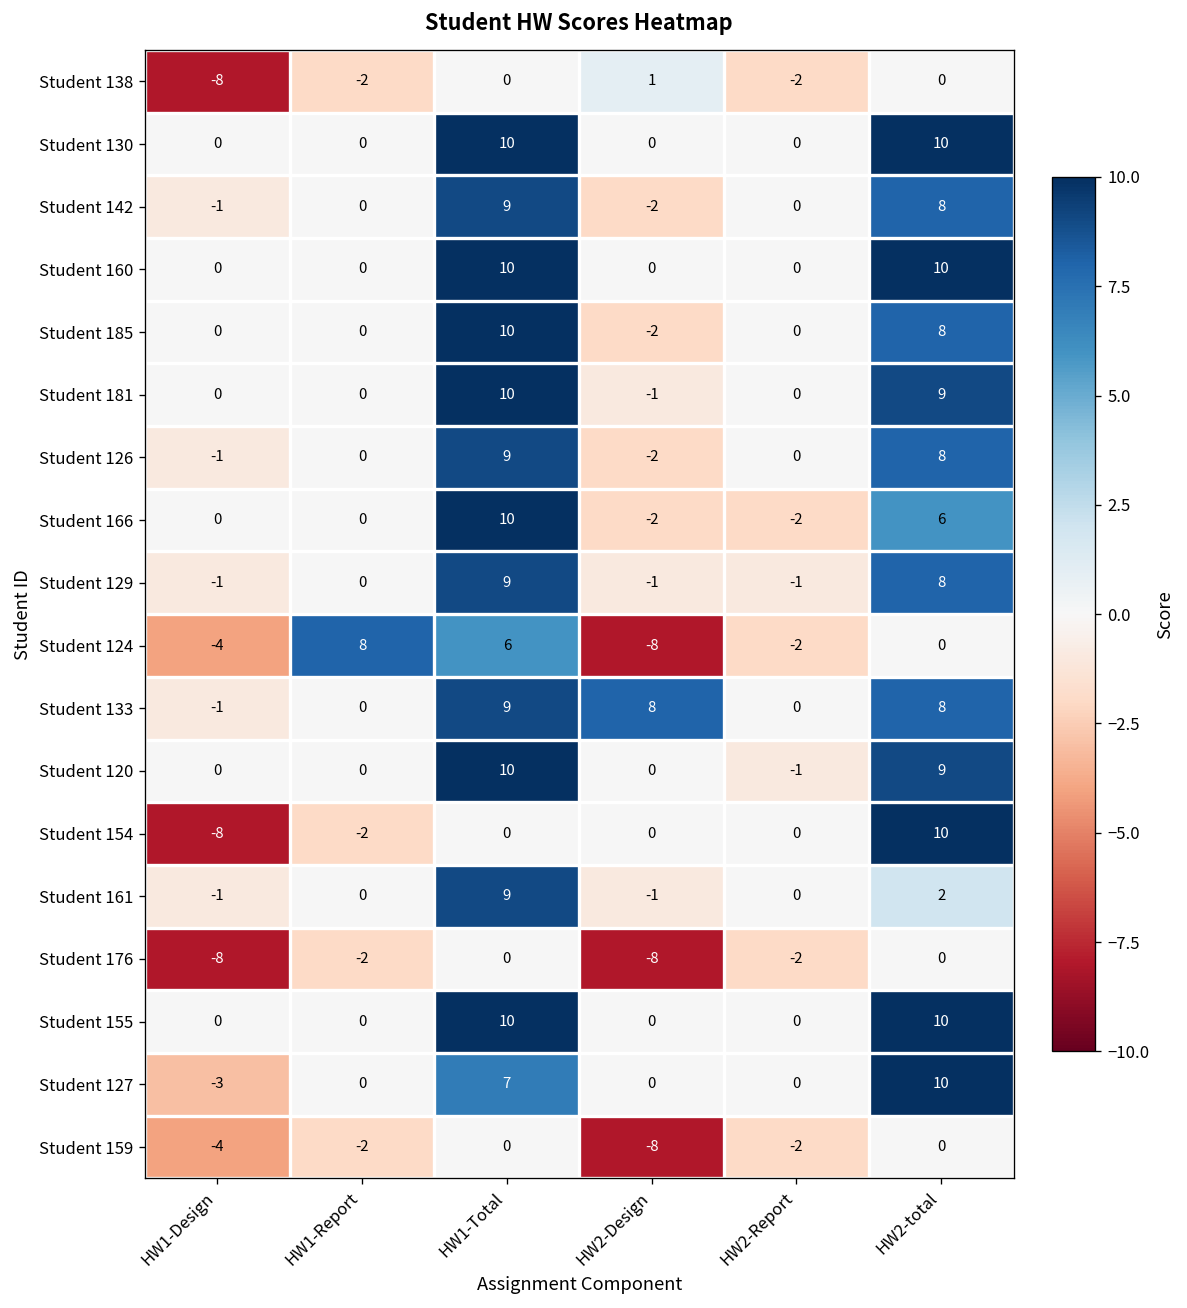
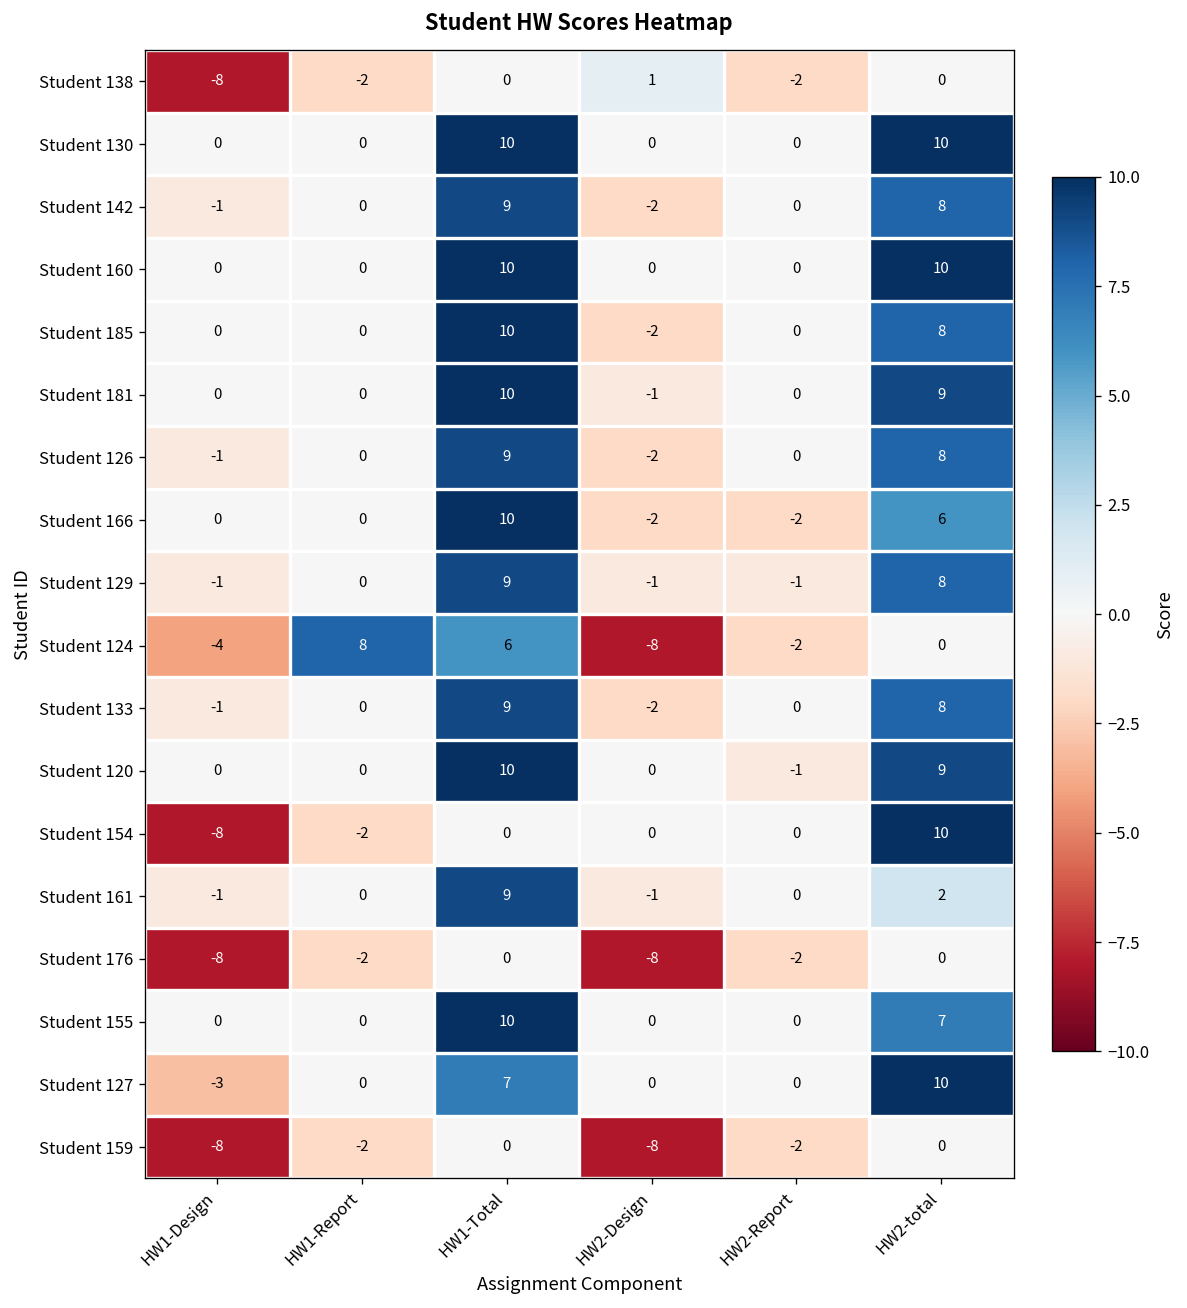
Student 133, HW2-Design: 8 -> -2
Student 155, HW2-total: 10 -> 7
Student 159, HW1-Design: -4 -> -8
